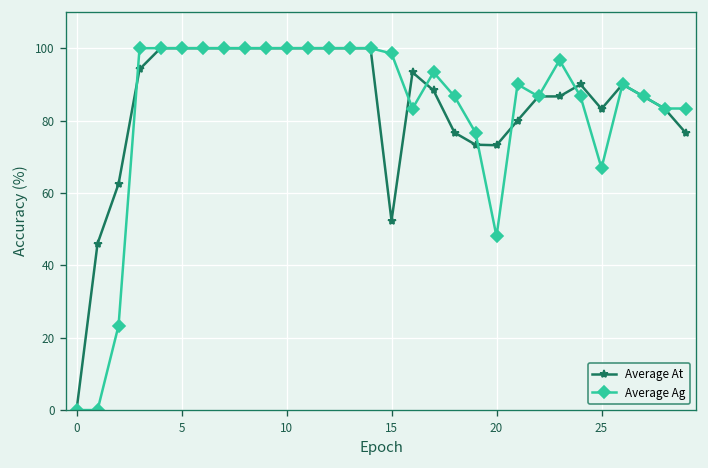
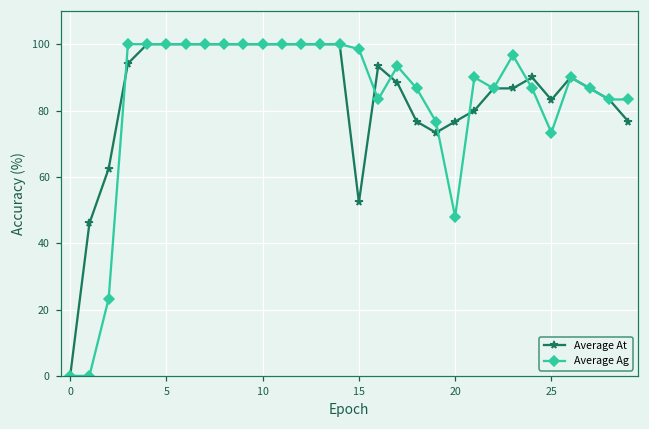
Average At, 20: 73 -> 77
Average Ag, 25: 67 -> 73
